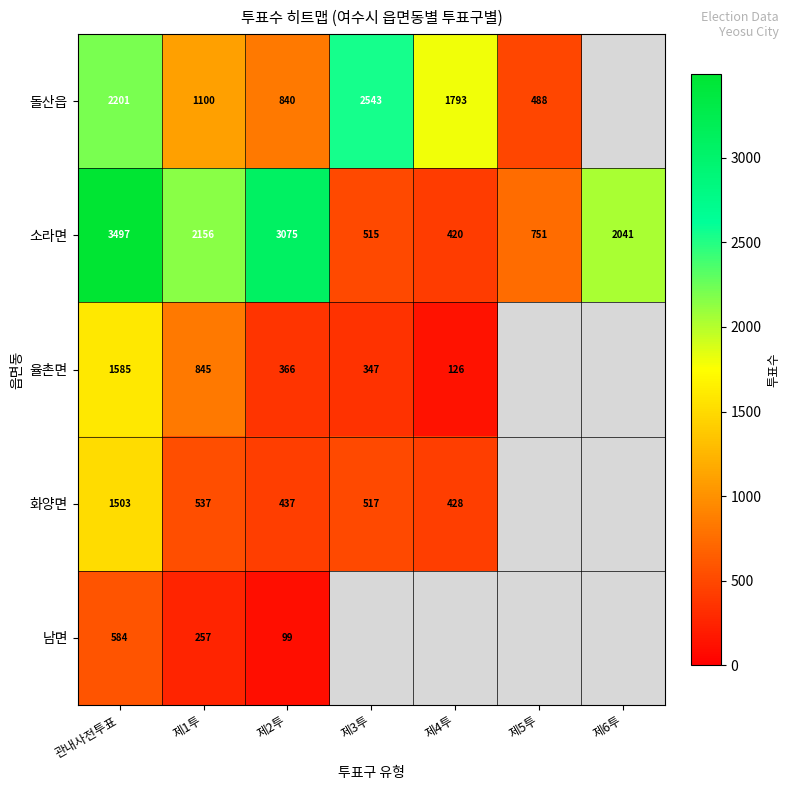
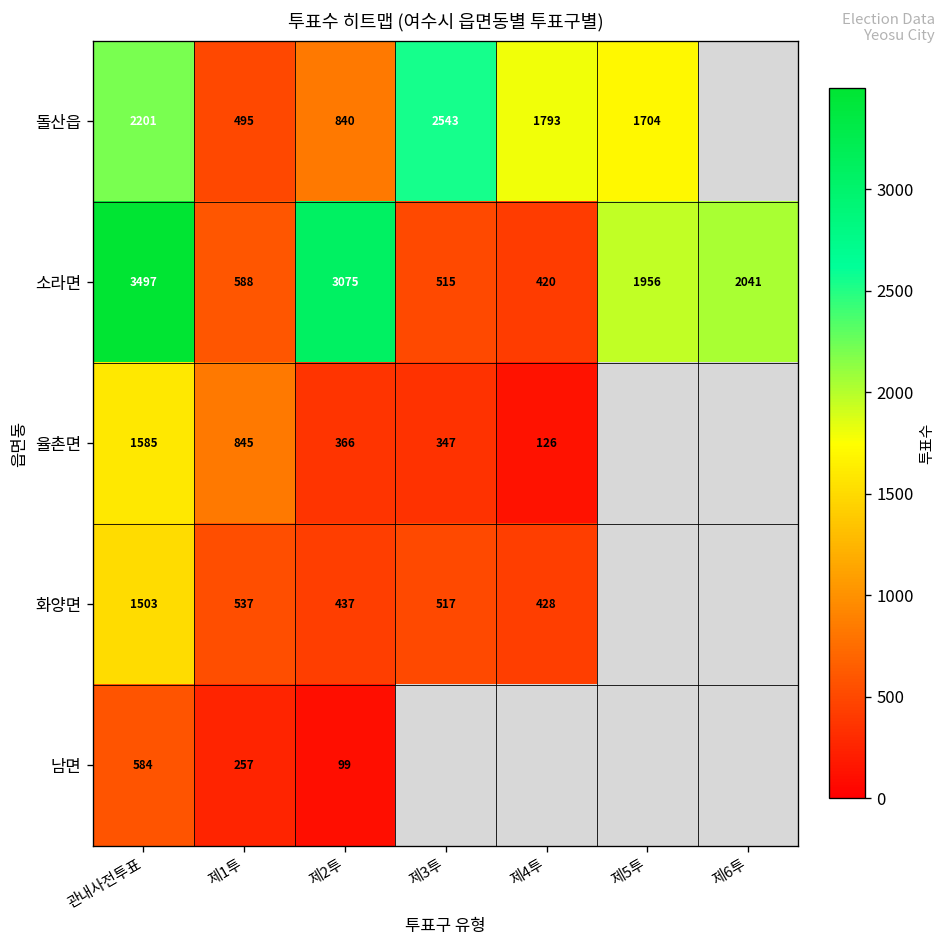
돌산읍, 제1투: 1100 -> 495
돌산읍, 제5투: 488 -> 1704
소라면, 제1투: 2156 -> 588
소라면, 제5투: 751 -> 1956
